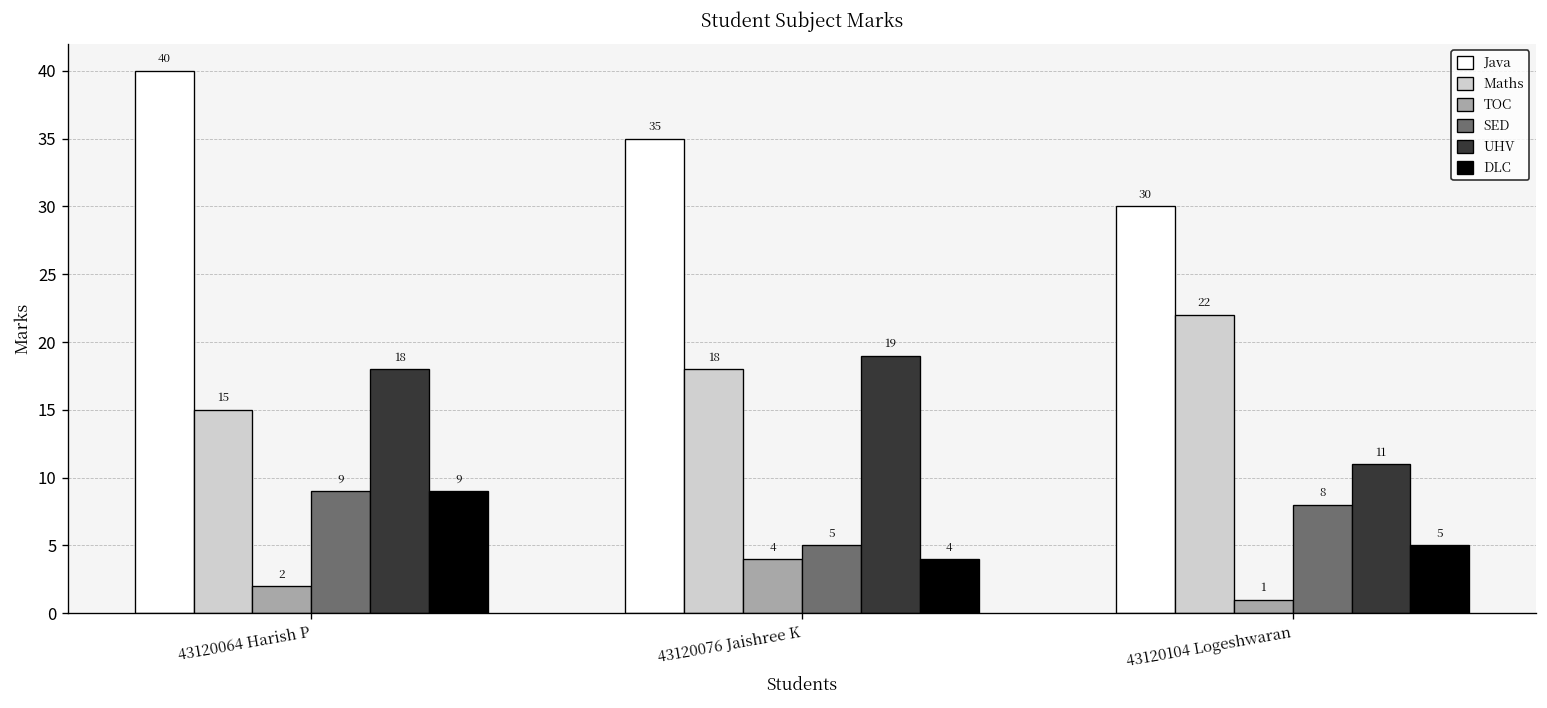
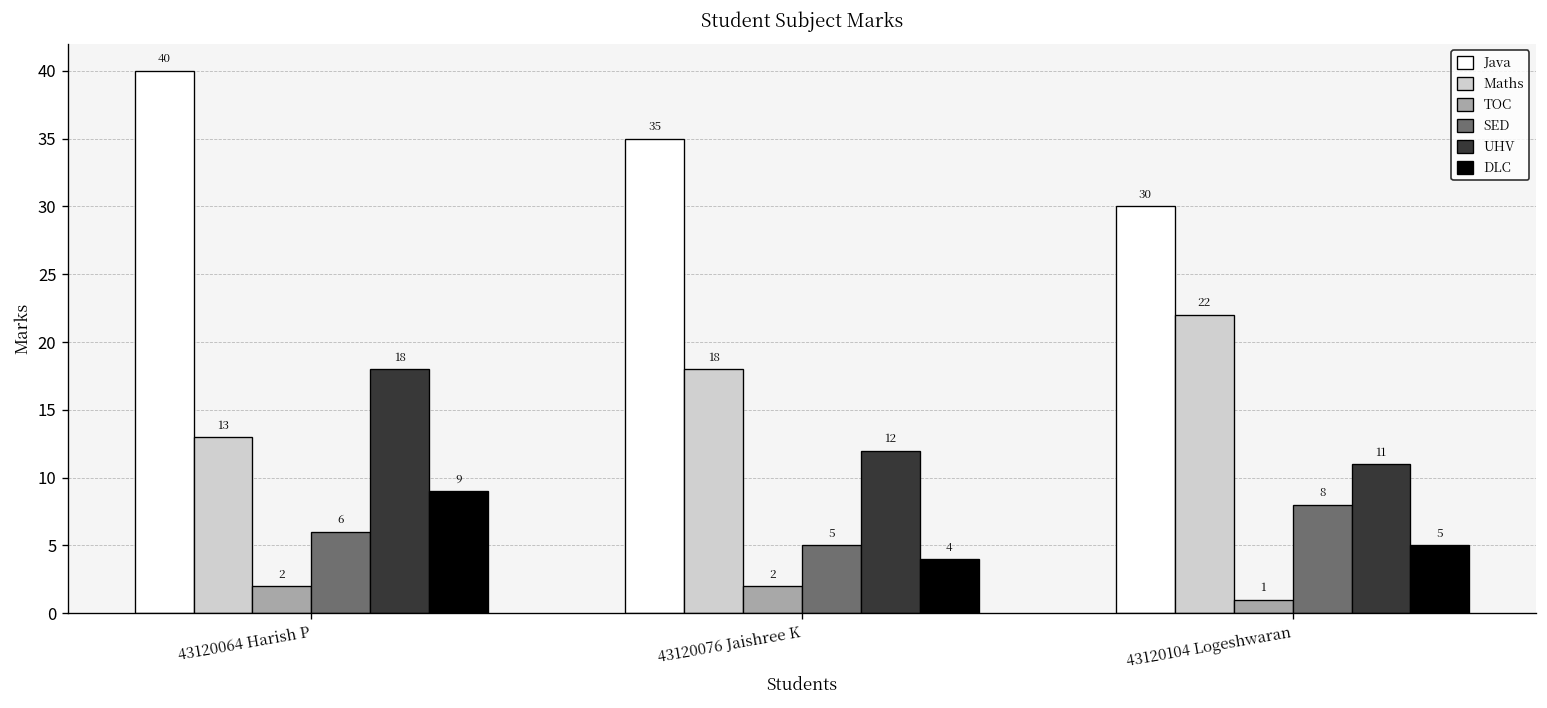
Maths, 43120064 Harish P: 15 -> 13
SED, 43120064 Harish P: 9 -> 6
TOC, 43120076 Jaishree K: 4 -> 2
UHV, 43120076 Jaishree K: 19 -> 12
